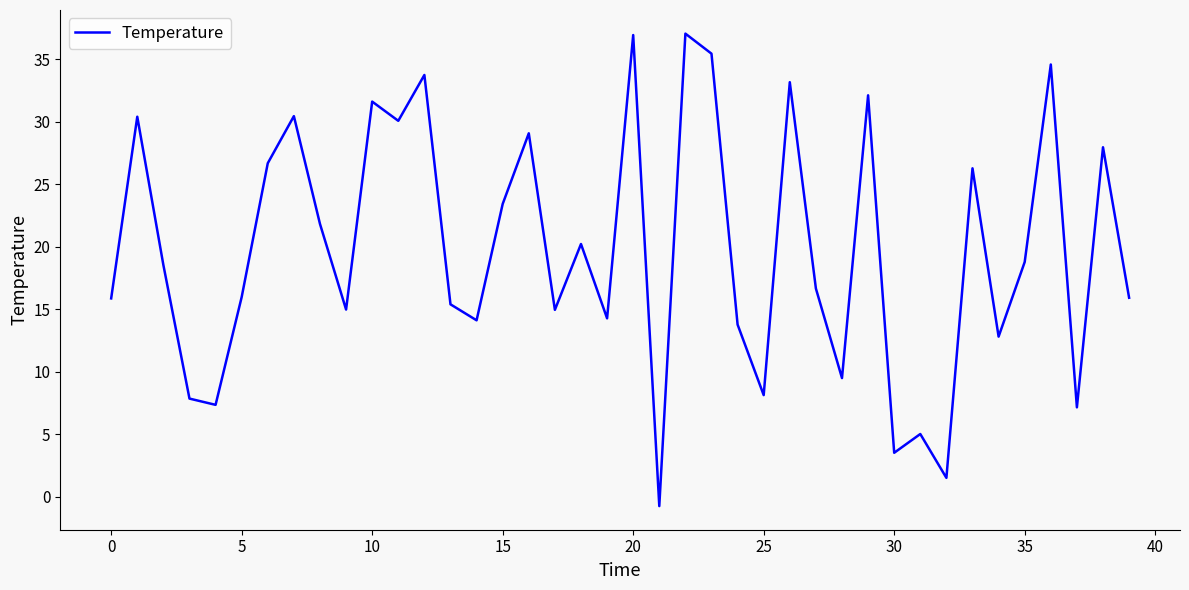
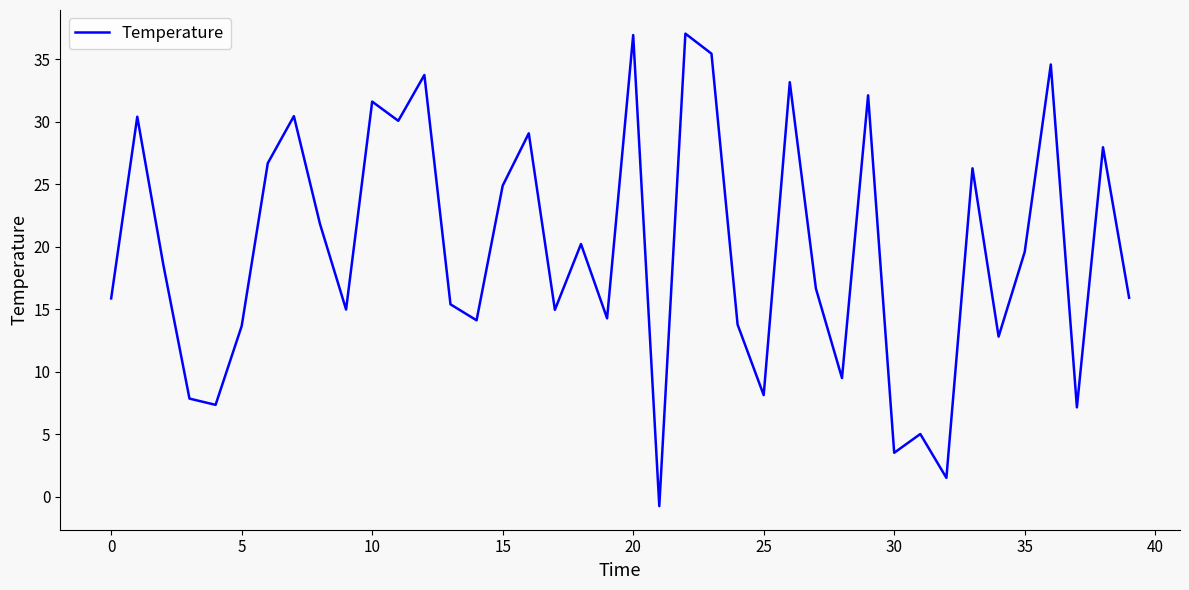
5: 16.0 -> 13.7
15: 23.4 -> 24.9
35: 18.8 -> 19.6
